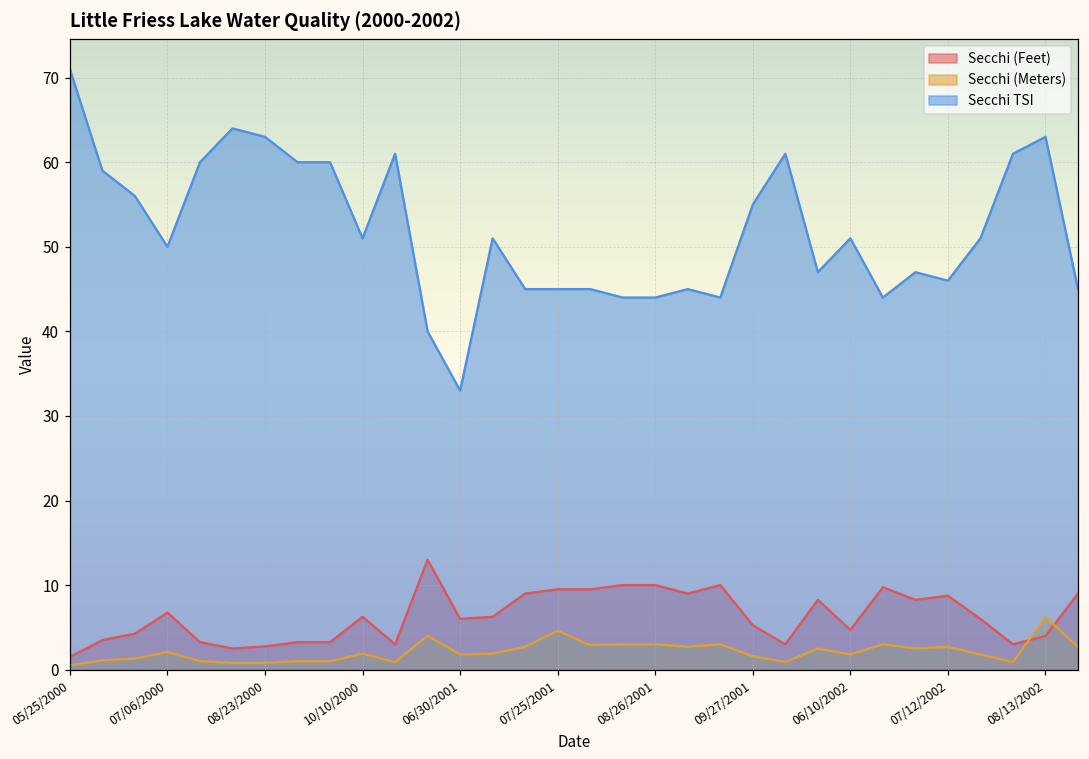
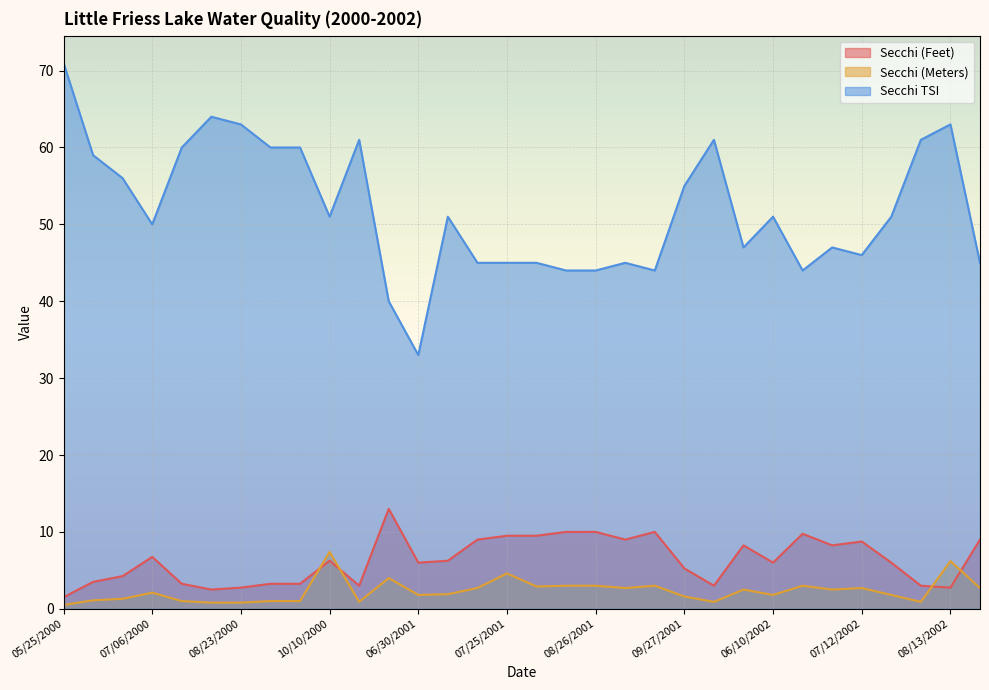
Secchi (Meters), 10/10/2000: 2 -> 7
Secchi (Feet), 06/10/2002: 5 -> 6
Secchi (Feet), 08/13/2002: 4 -> 3
